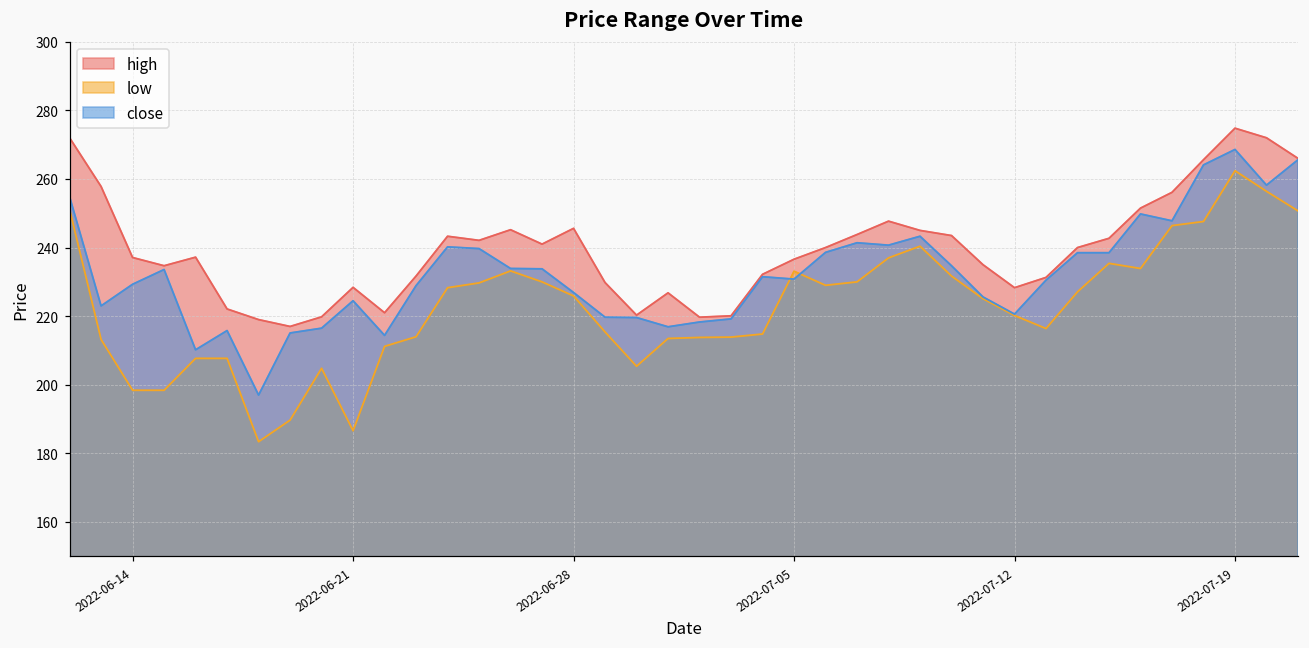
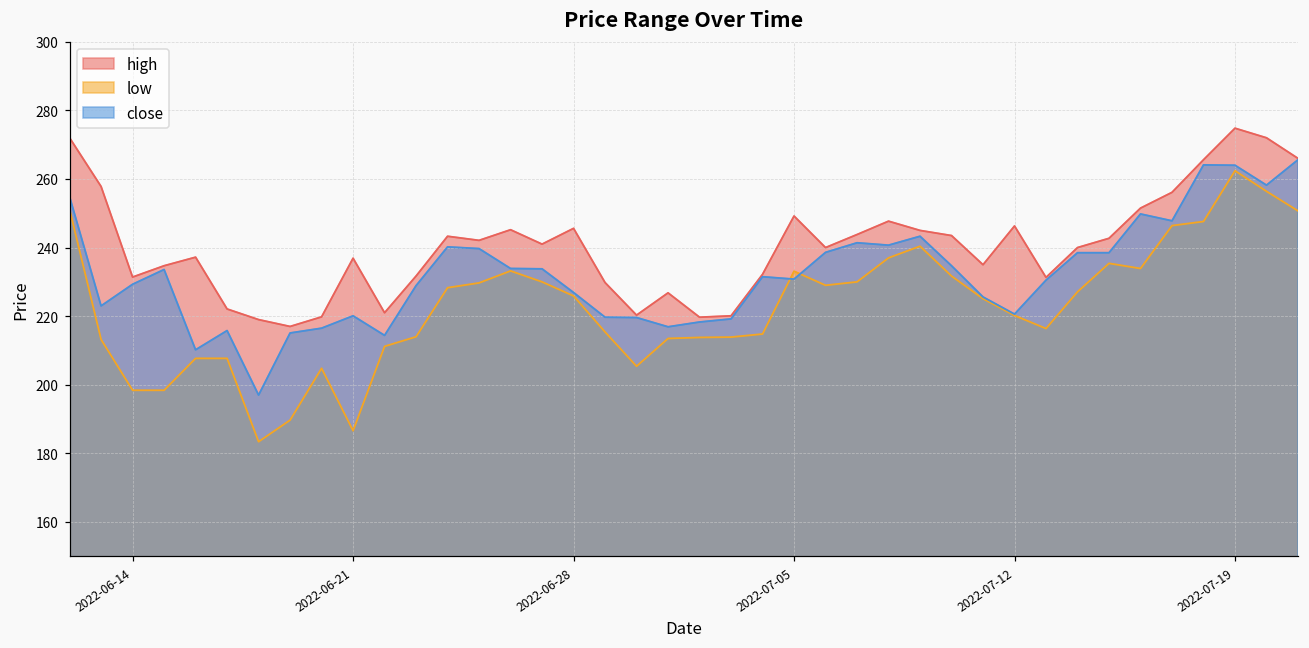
high, 2022-06-14: 237 -> 231
high, 2022-06-21: 228 -> 237
close, 2022-06-21: 225 -> 220
high, 2022-07-05: 237 -> 249
high, 2022-07-12: 228 -> 246
close, 2022-07-19: 269 -> 264
